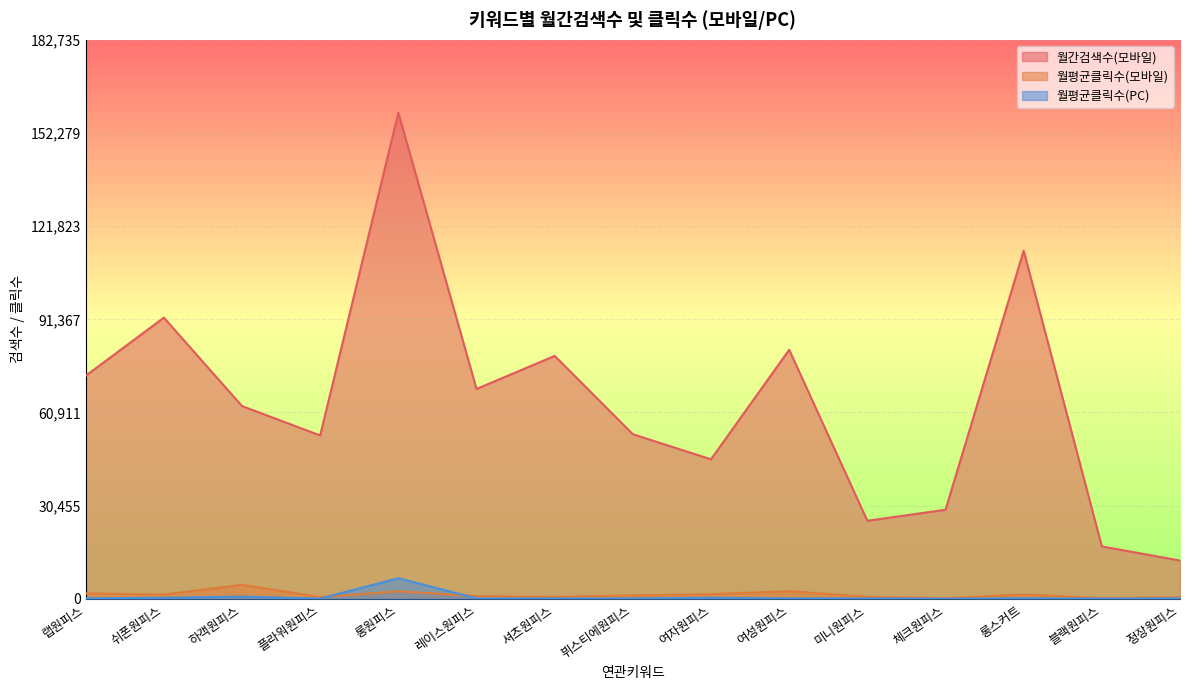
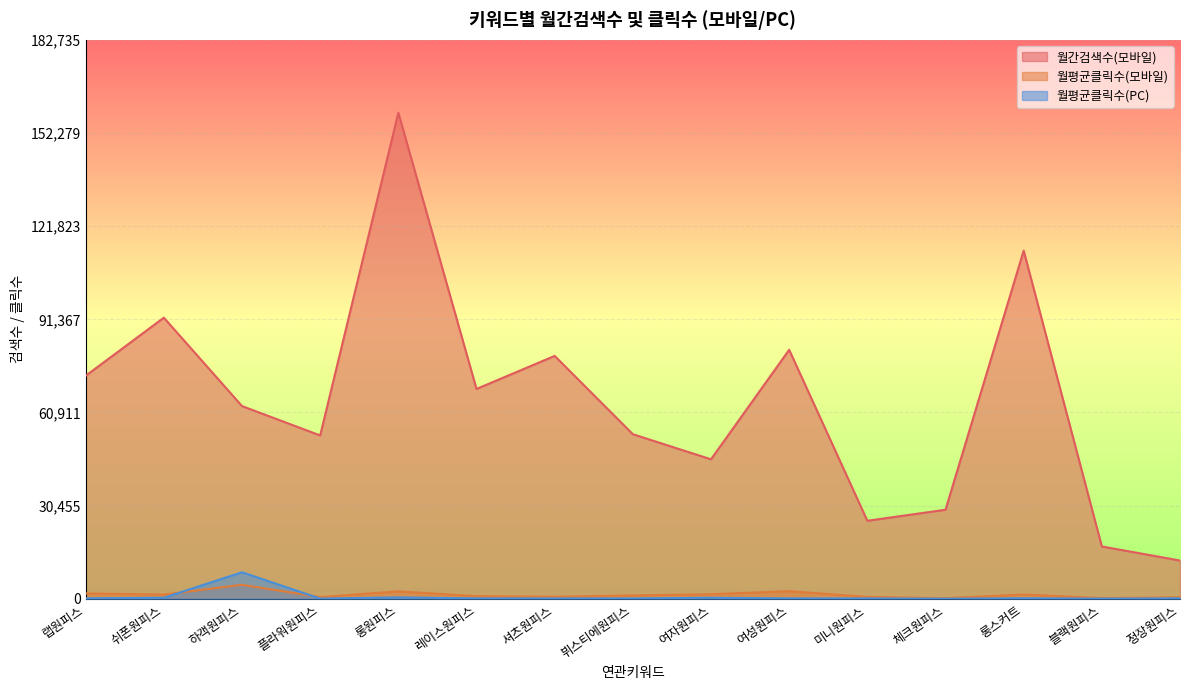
월평균클릭수(PC), 하객원피스: 1,000 -> 9,000
월평균클릭수(PC), 롱원피스: 7,000 -> 0
